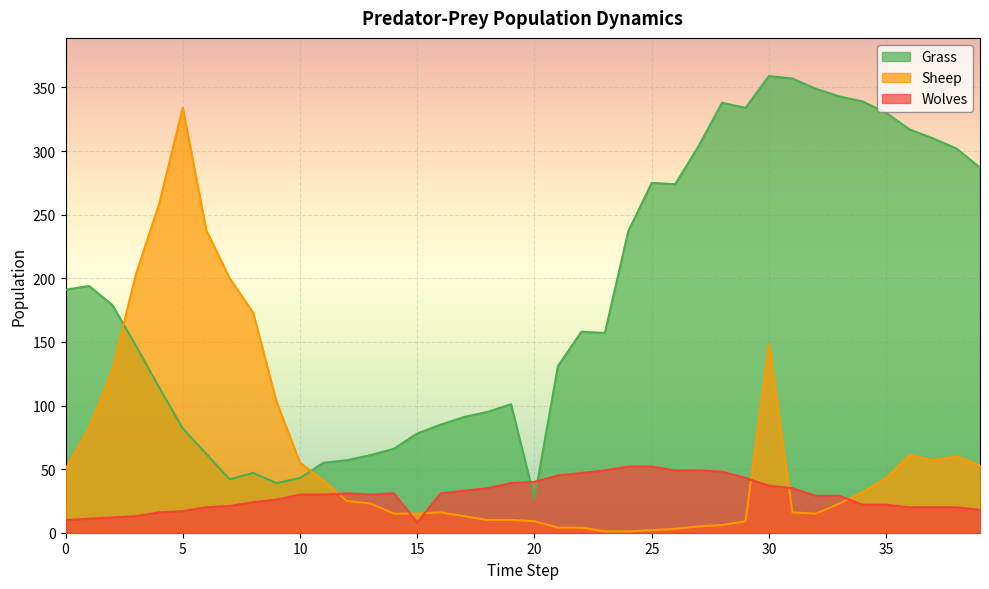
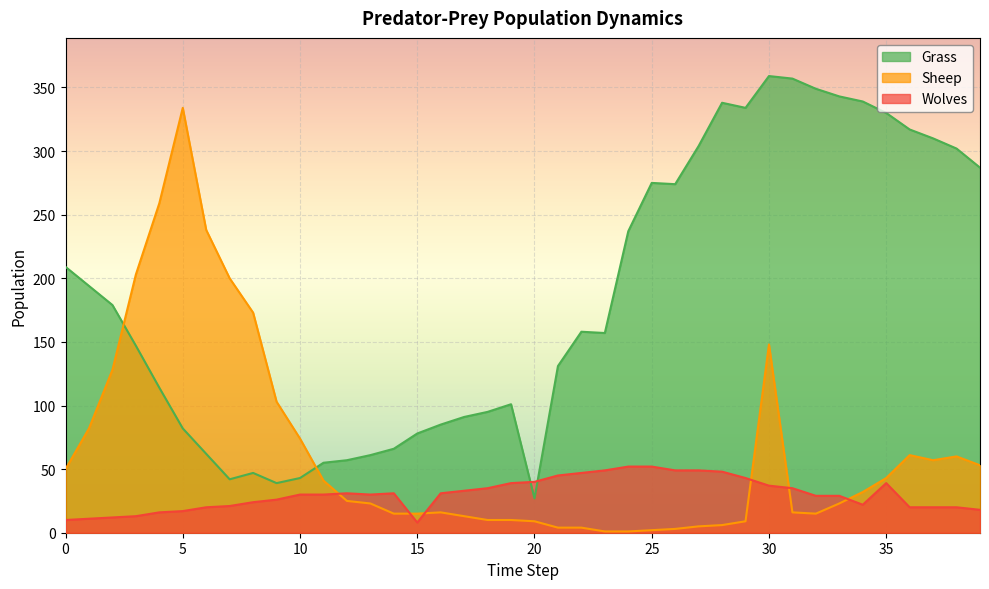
Grass, 0: 191 -> 209
Sheep, 10: 55 -> 74
Wolves, 35: 22 -> 39
